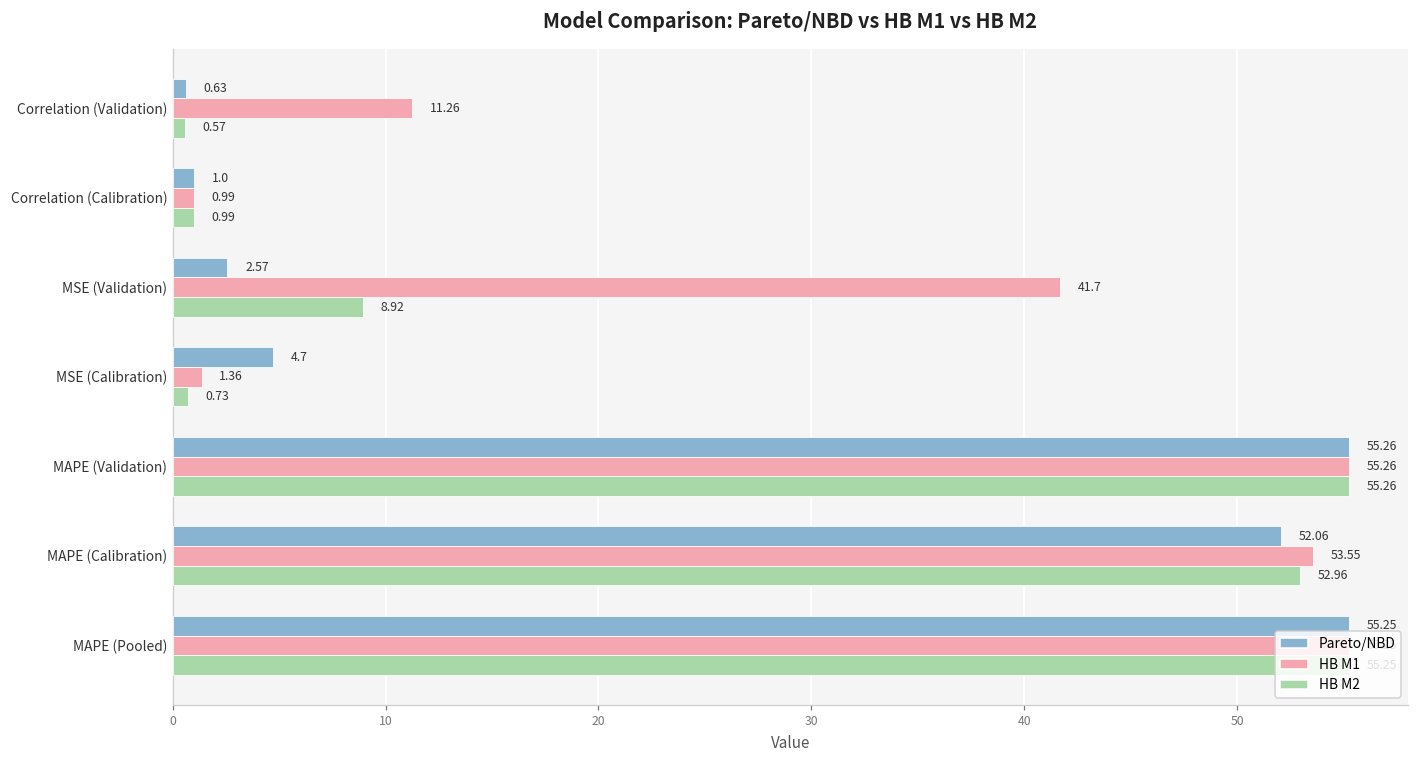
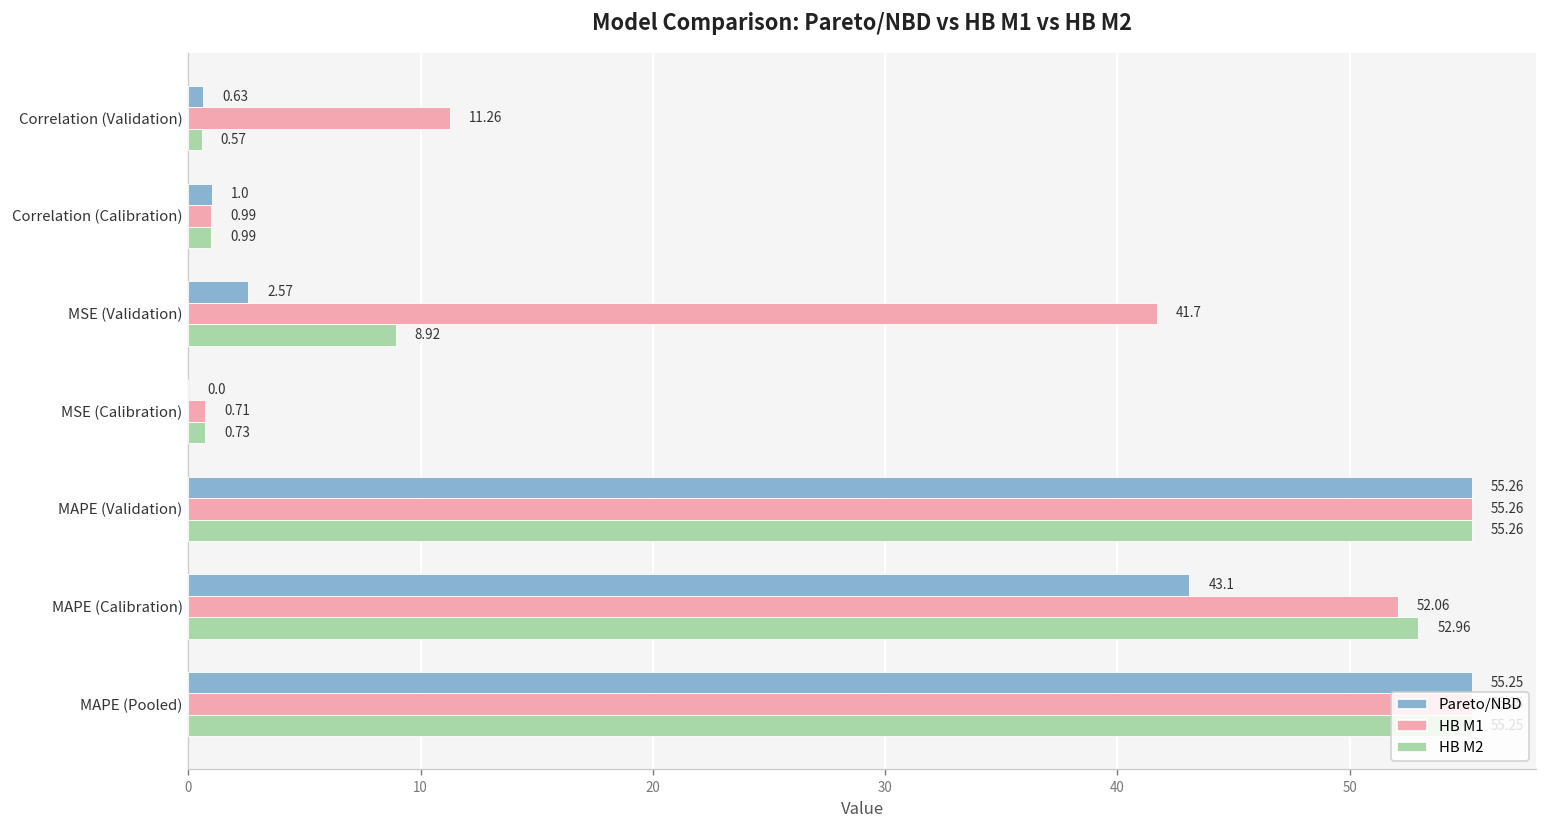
Pareto/NBD, MSE (Calibration): 4.7 -> 0.0
HB M1, MSE (Calibration): 1.36 -> 0.71
Pareto/NBD, MAPE (Calibration): 52.06 -> 43.1
HB M1, MAPE (Calibration): 53.55 -> 52.06
